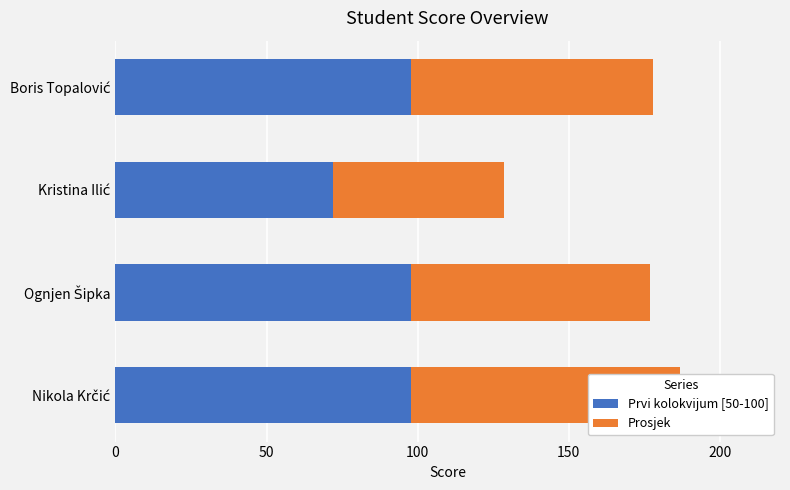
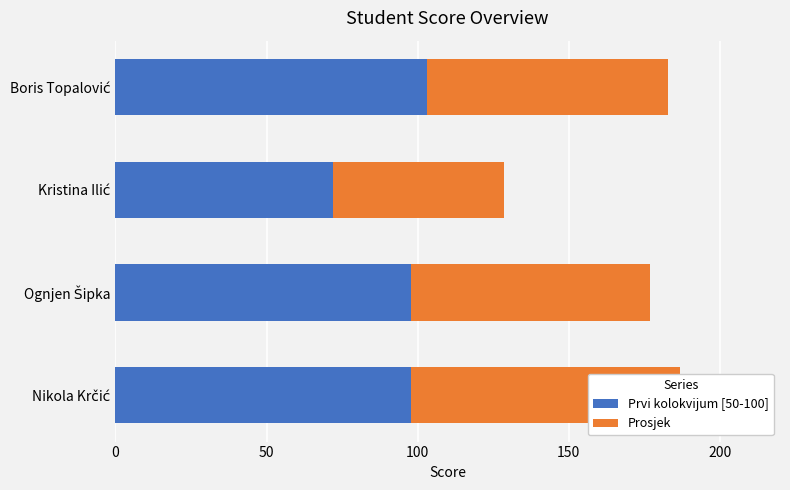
Prvi kolokvijum [50-100], Boris Topalović: 98 -> 103
